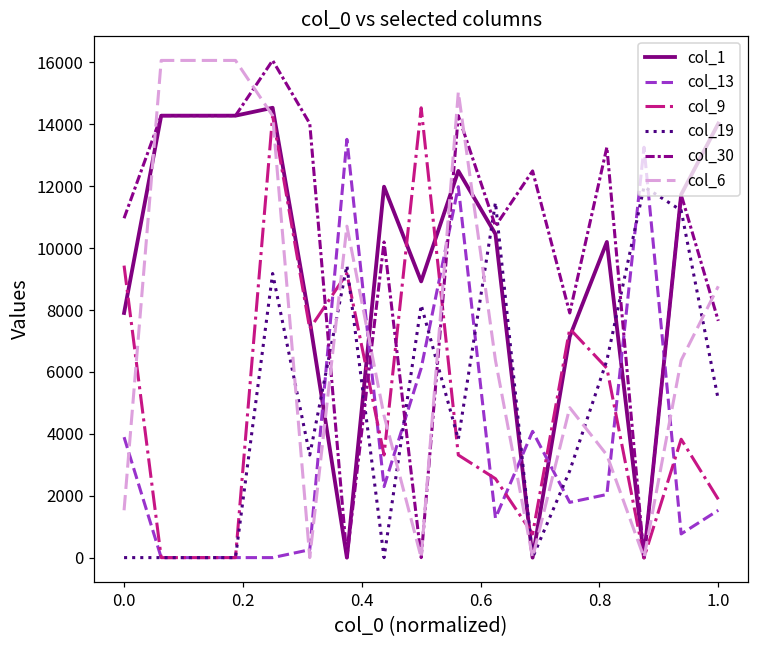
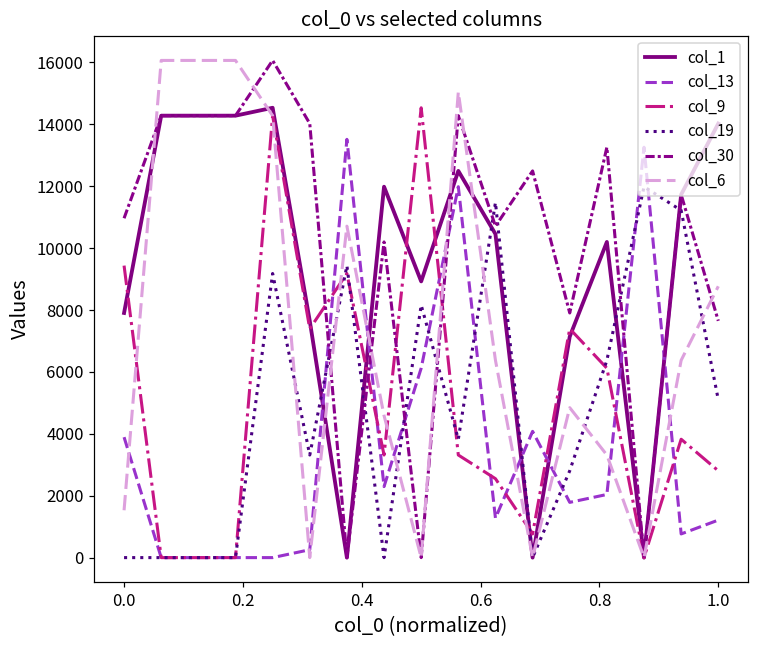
col_13, 1.0: 1500 -> 1200
col_9, 1.0: 1900 -> 2800
